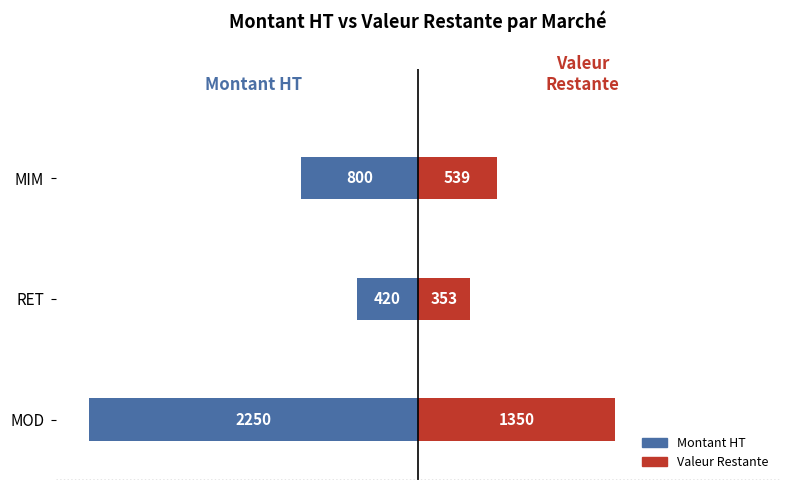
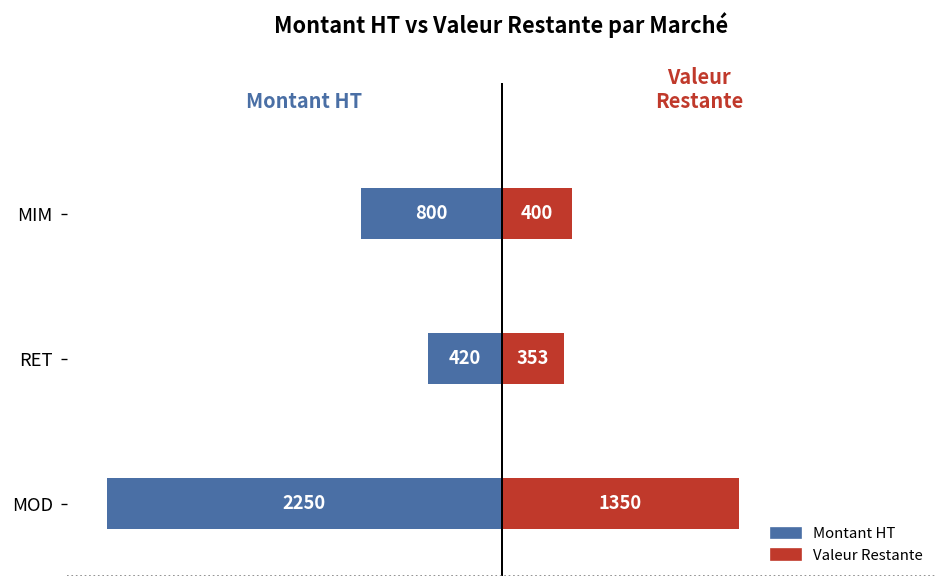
Valeur Restante, MIM: 539 -> 400
